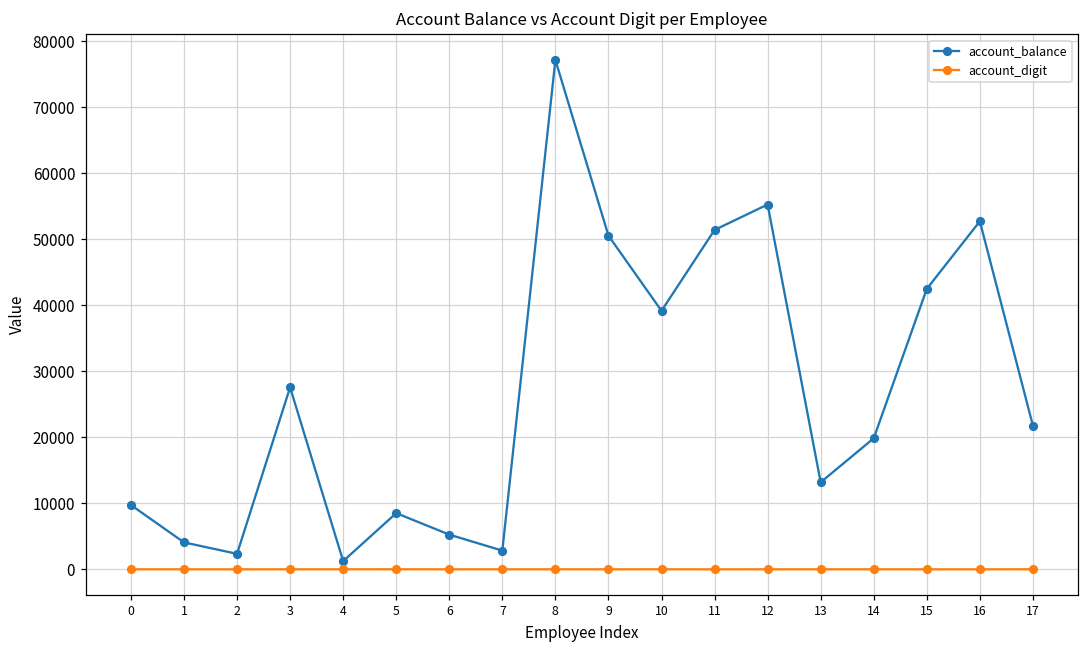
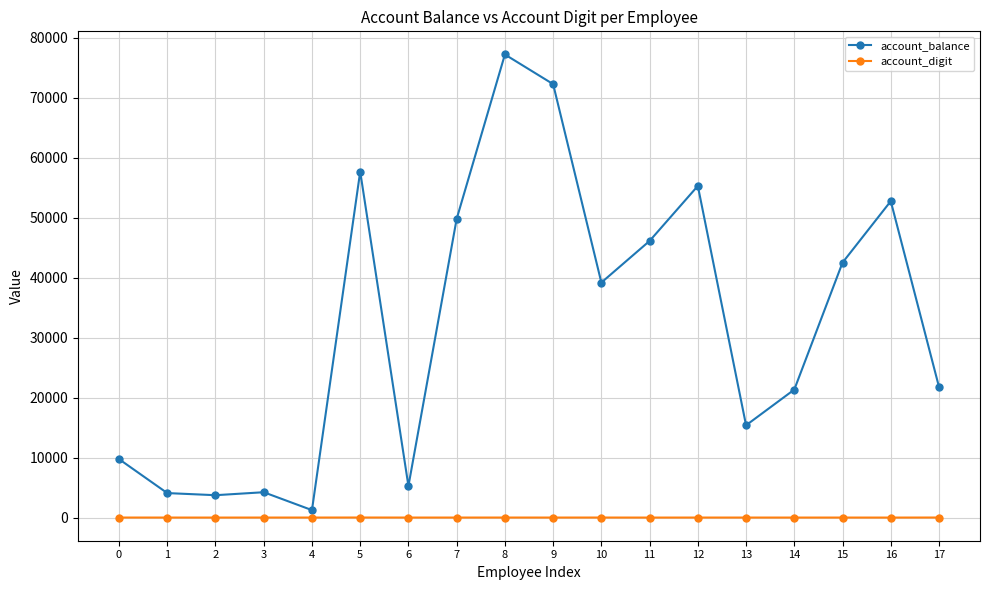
account_balance, 2: 2000 -> 4000
account_balance, 3: 28000 -> 4000
account_balance, 5: 9000 -> 58000
account_balance, 7: 3000 -> 50000
account_balance, 9: 51000 -> 72000
account_balance, 11: 51000 -> 46000
account_balance, 13: 13000 -> 15000
account_balance, 14: 20000 -> 21000
